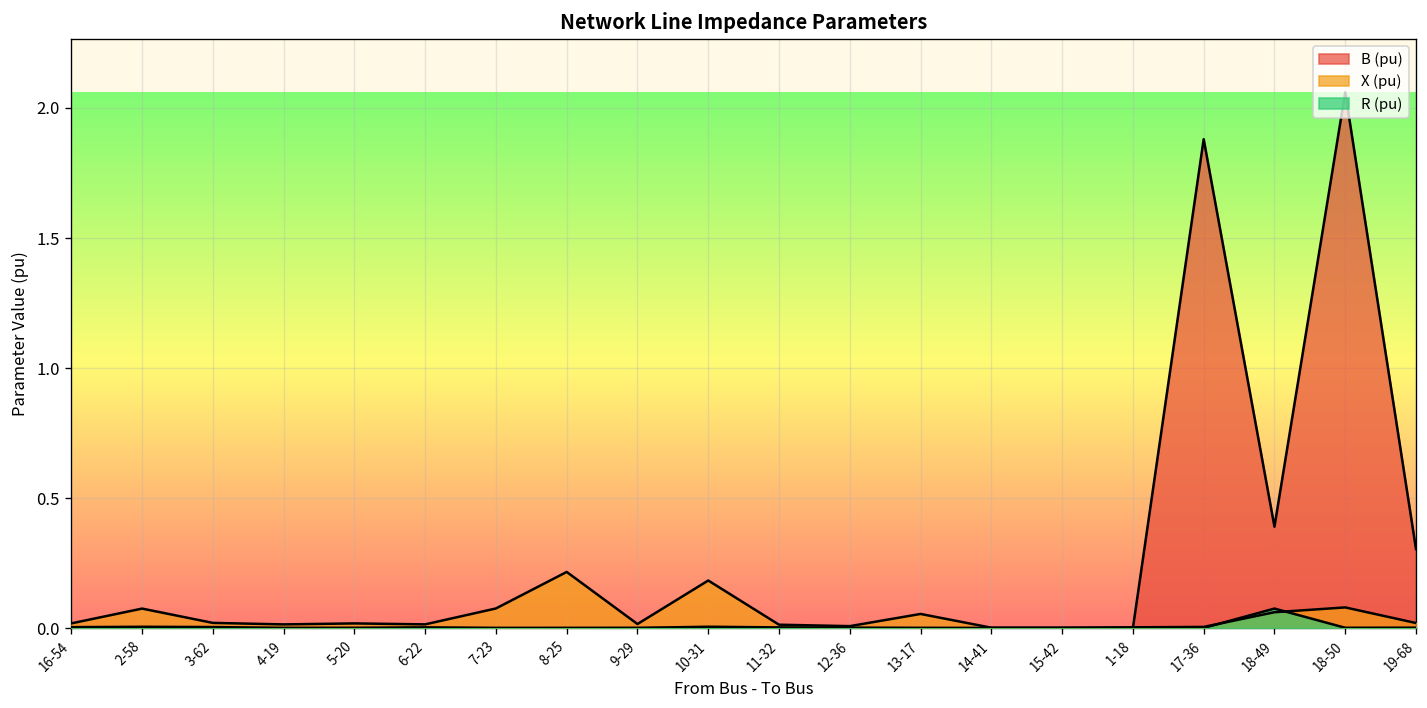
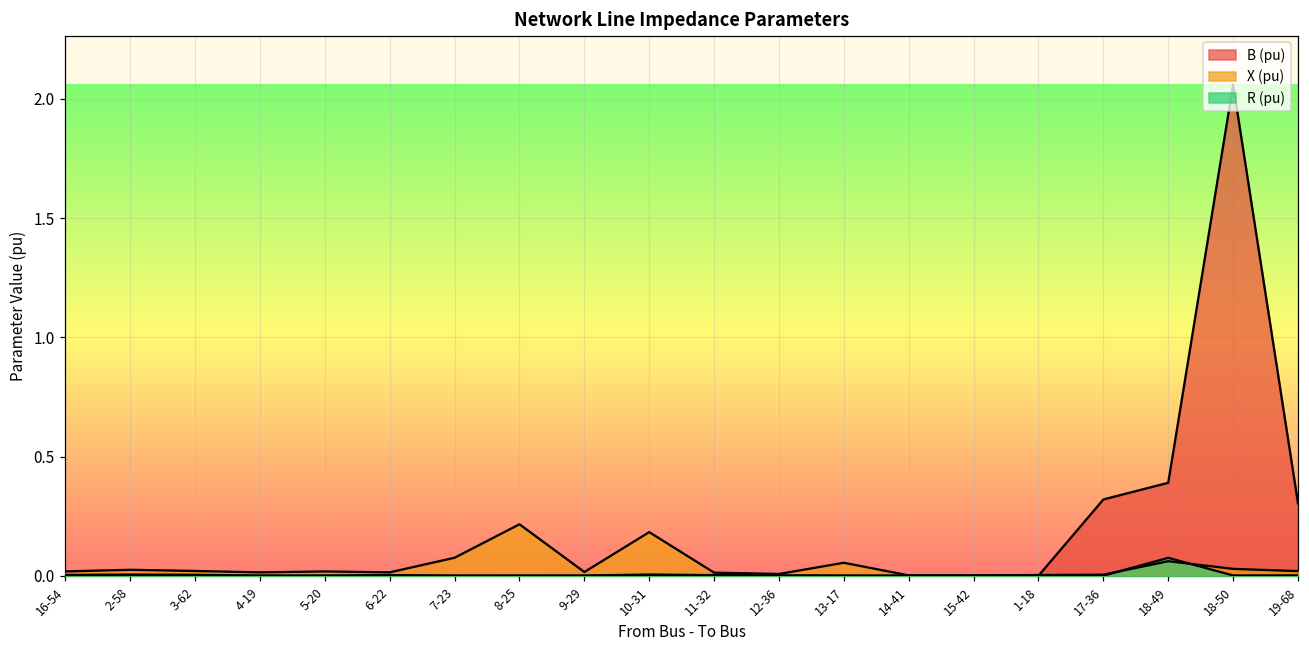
X (pu), 2-58: 0.08 -> 0.03
B (pu), 17-36: 1.88 -> 0.32
X (pu), 18-50: 0.08 -> 0.03
